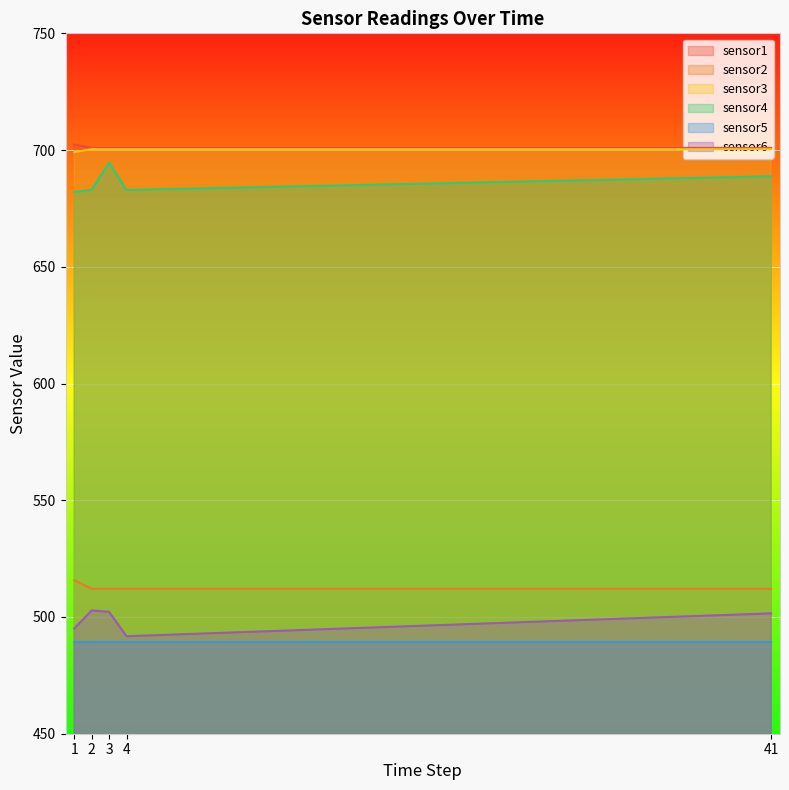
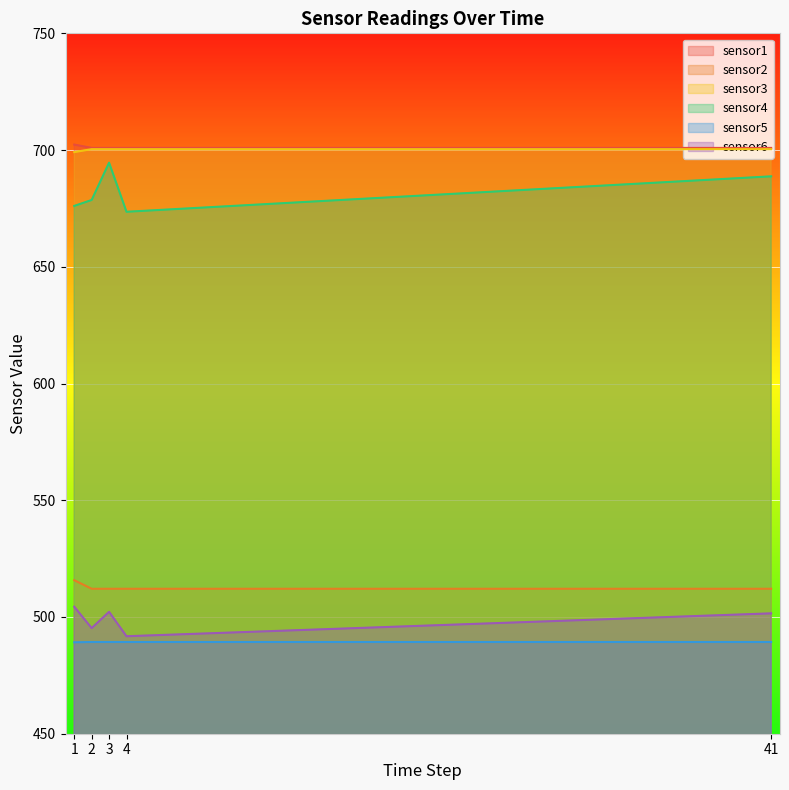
sensor4, 1: 682 -> 676
sensor6, 1: 495 -> 504
sensor4, 2: 683 -> 679
sensor6, 2: 503 -> 495
sensor4, 4: 683 -> 674
